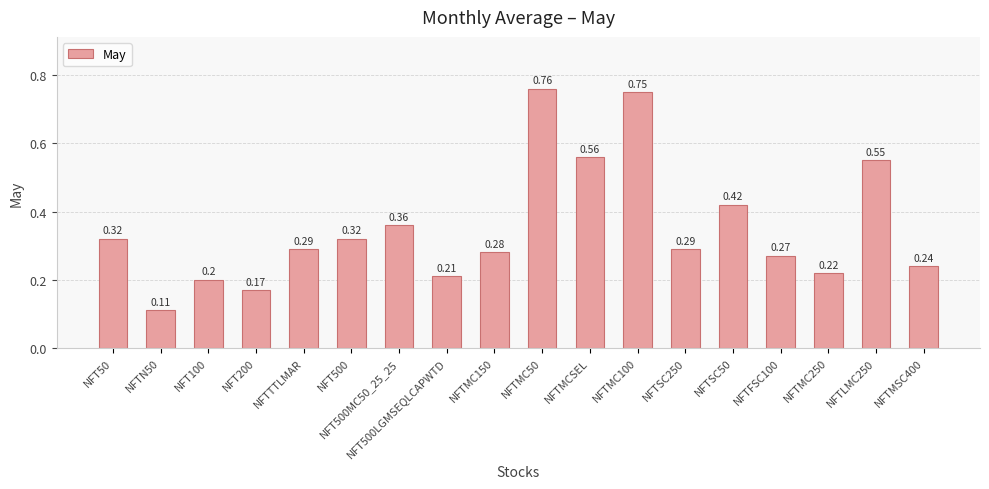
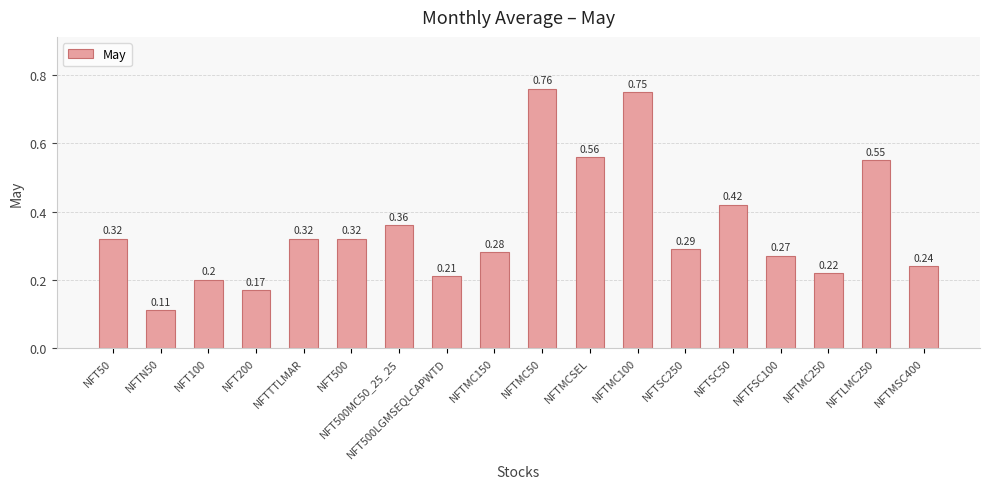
NFTTTLMAR: 0.29 -> 0.32
